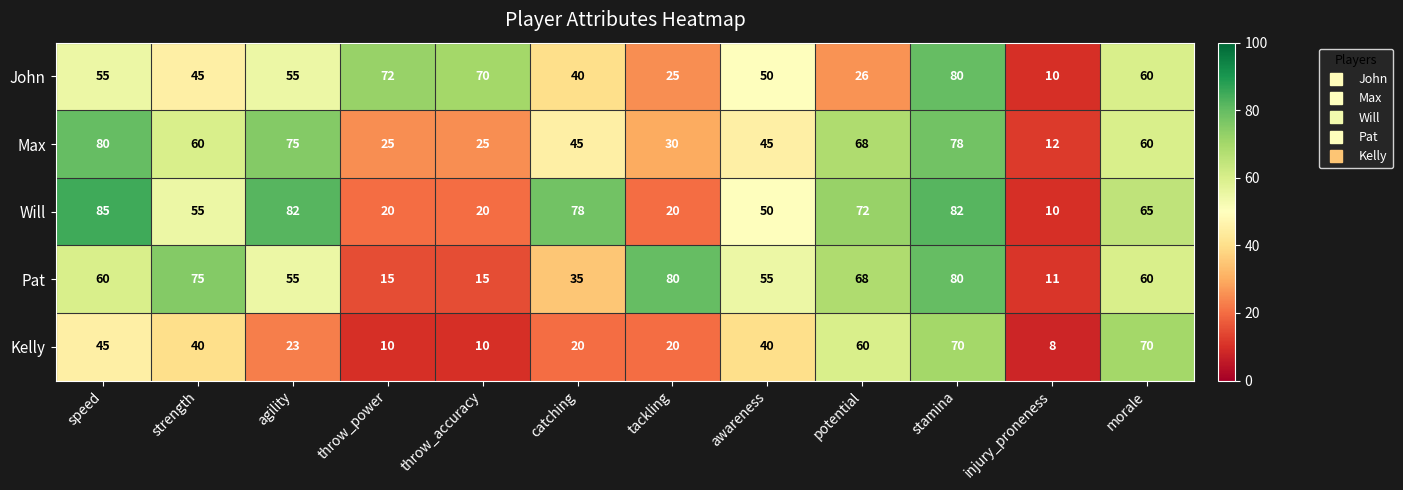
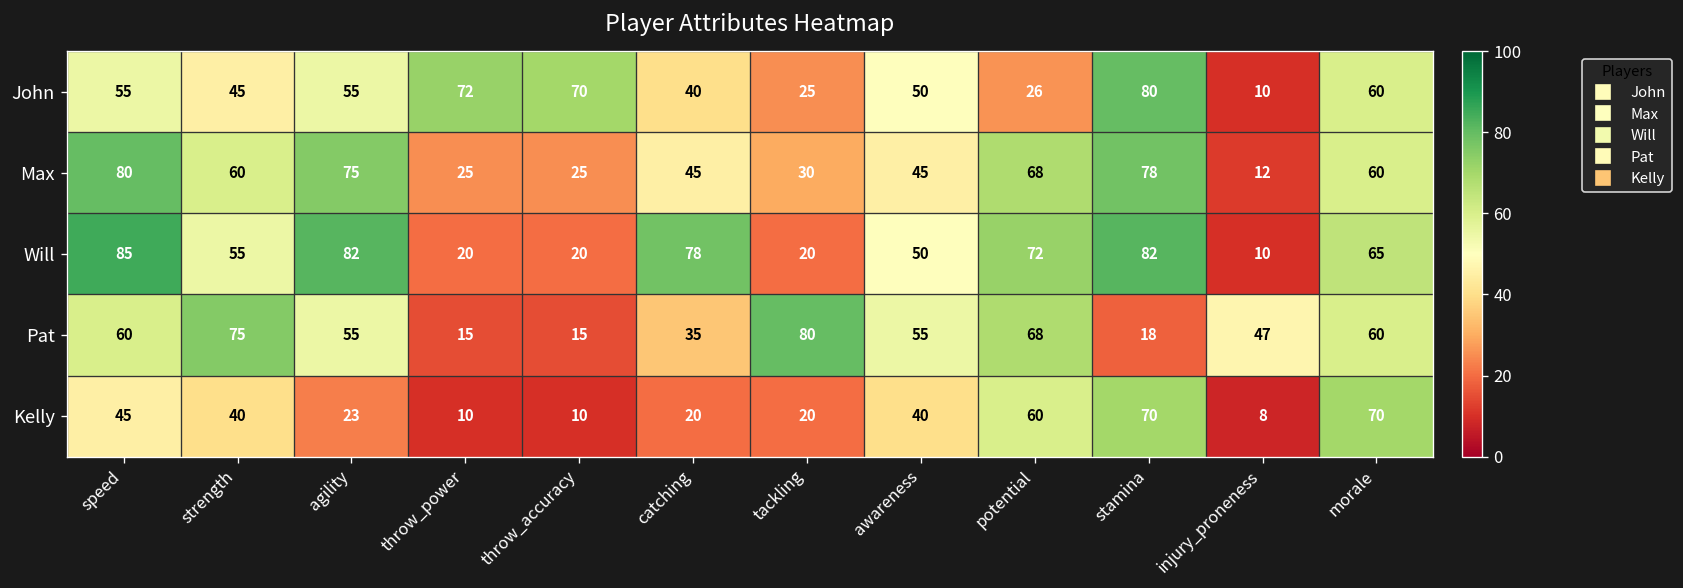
Pat, stamina: 80 -> 18
Pat, injury_proneness: 11 -> 47
